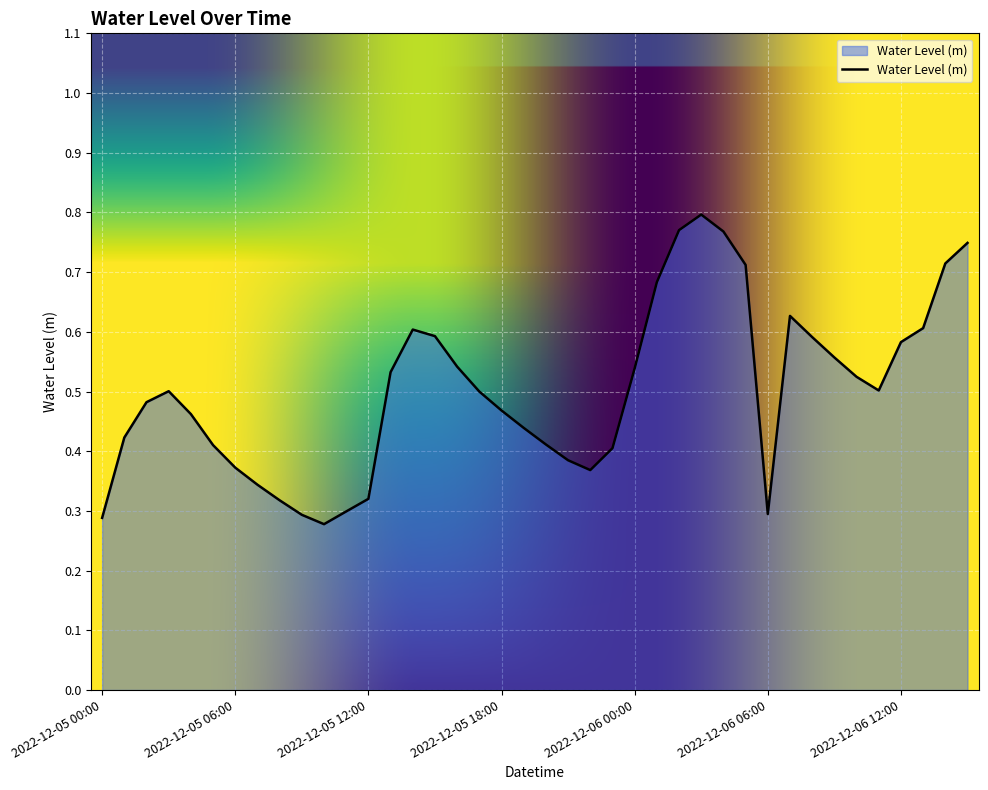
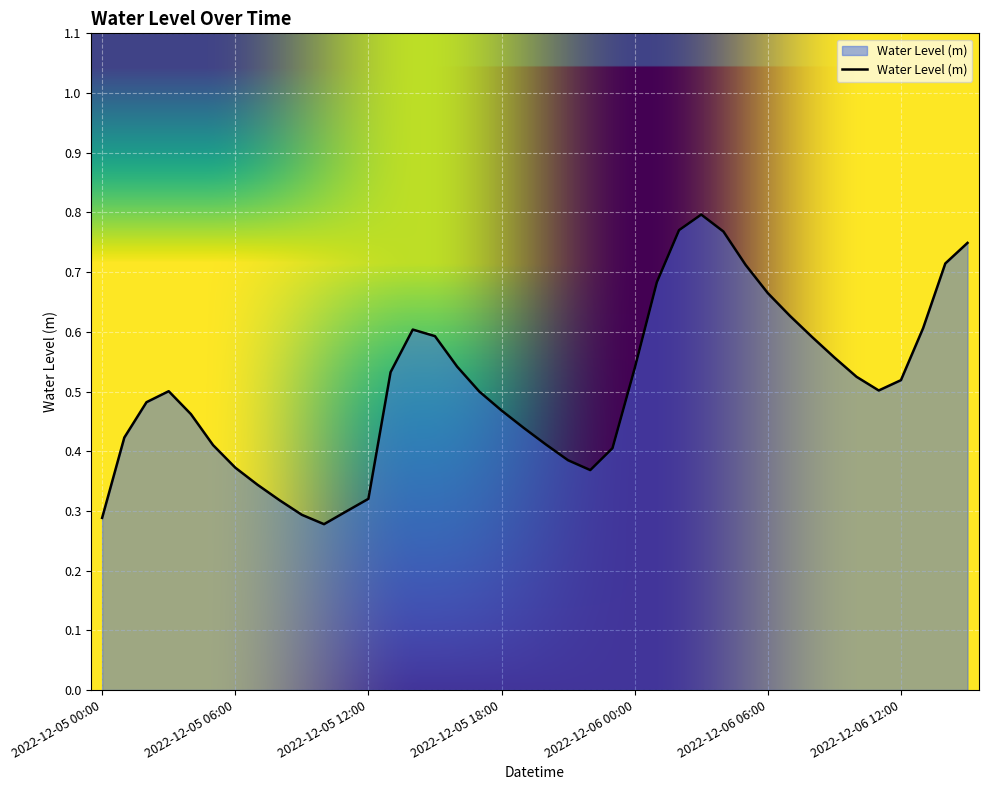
2022-12-06 06:00: 0.29 -> 0.66
2022-12-06 12:00: 0.58 -> 0.52
